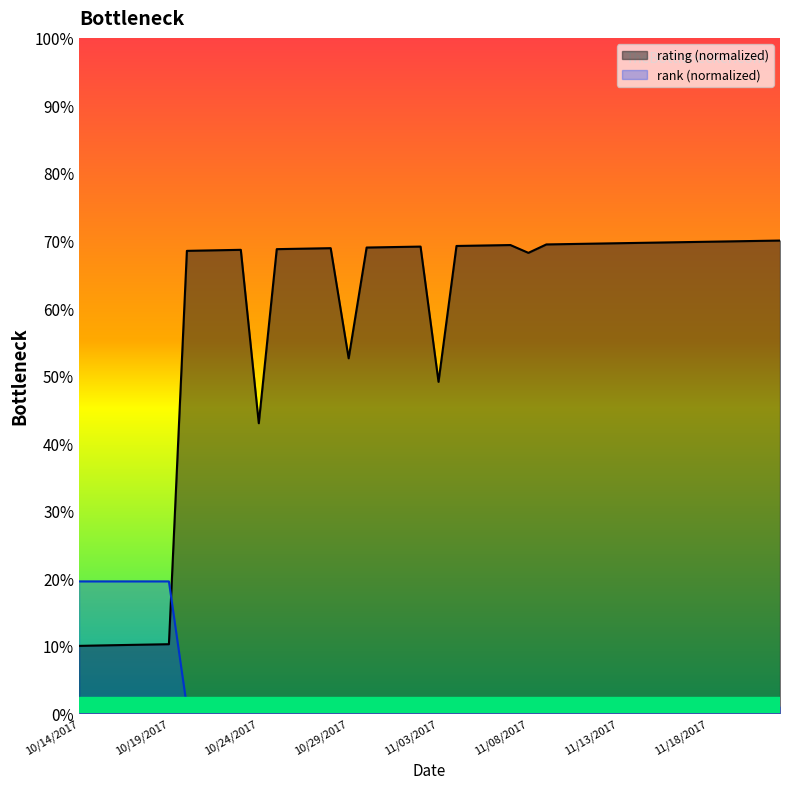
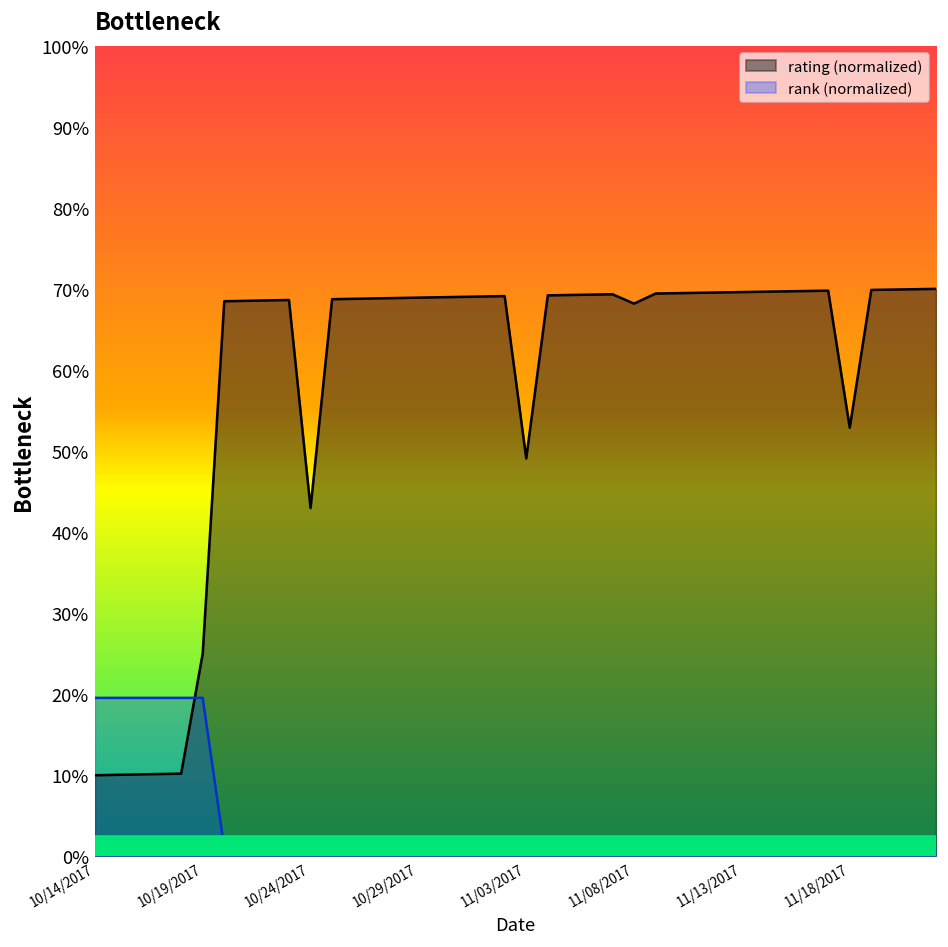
rating (normalized), 10/19/2017: 10% -> 25%
rating (normalized), 10/29/2017: 53% -> 69%
rating (normalized), 11/18/2017: 70% -> 53%
